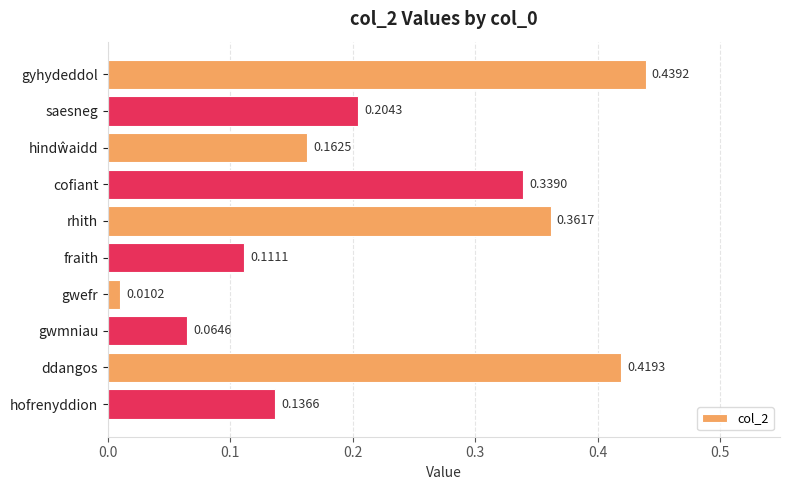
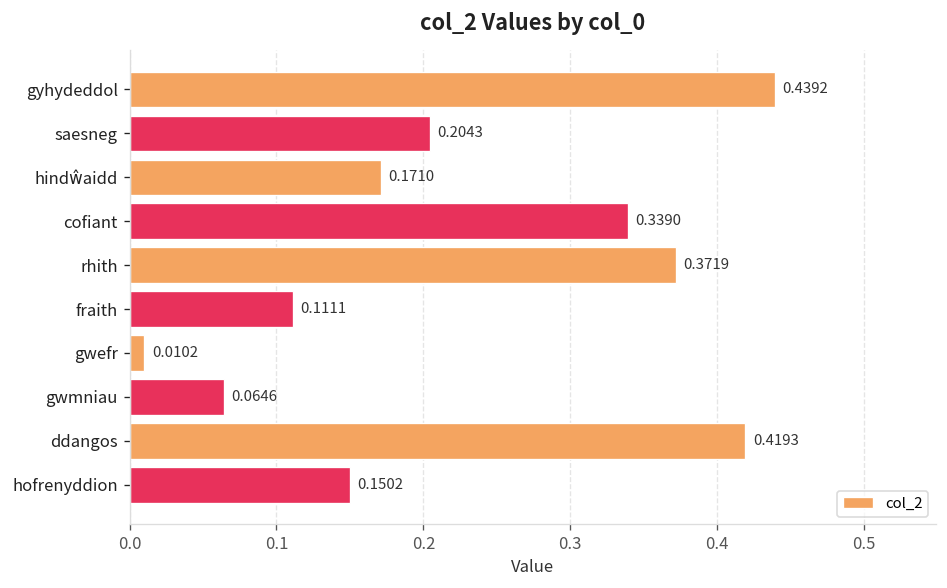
hindŵaidd: 0.1625 -> 0.1710
rhith: 0.3617 -> 0.3719
hofrenyddion: 0.1366 -> 0.1502
